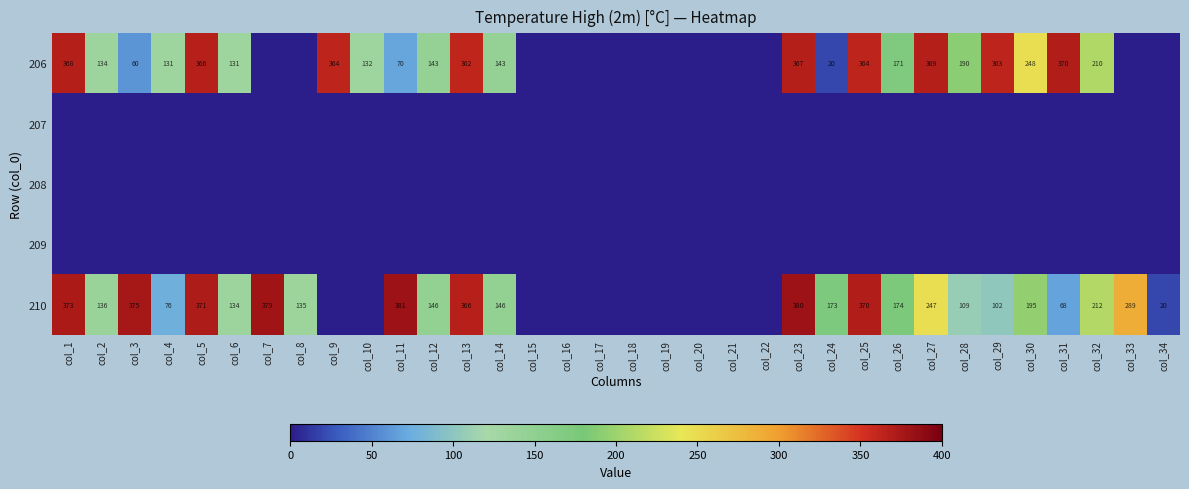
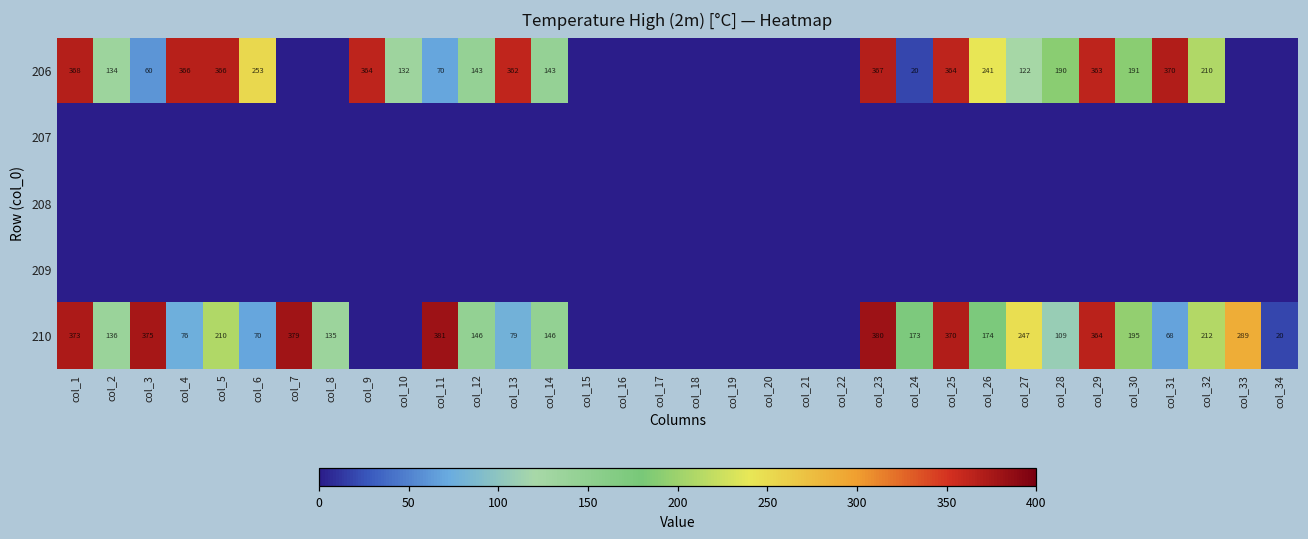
206, col_4: 131 -> 366
206, col_6: 131 -> 253
206, col_26: 171 -> 241
206, col_27: 369 -> 122
206, col_30: 248 -> 191
210, col_5: 371 -> 210
210, col_6: 134 -> 70
210, col_13: 366 -> 79
210, col_29: 102 -> 364
